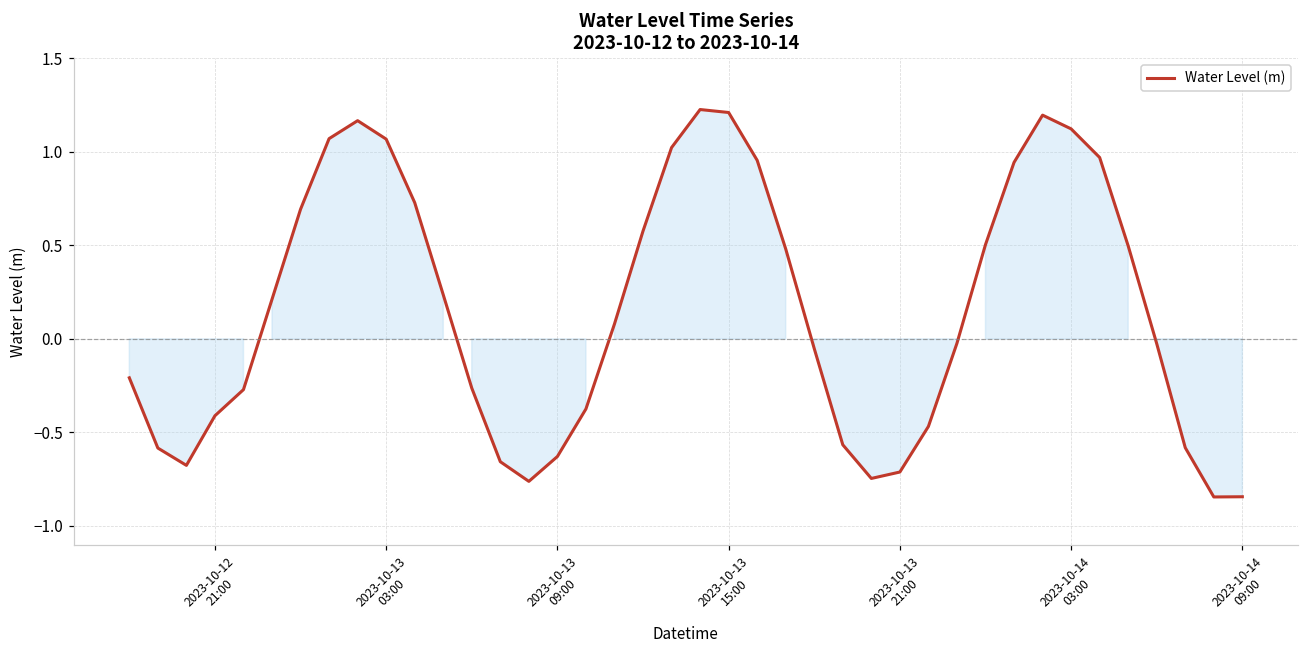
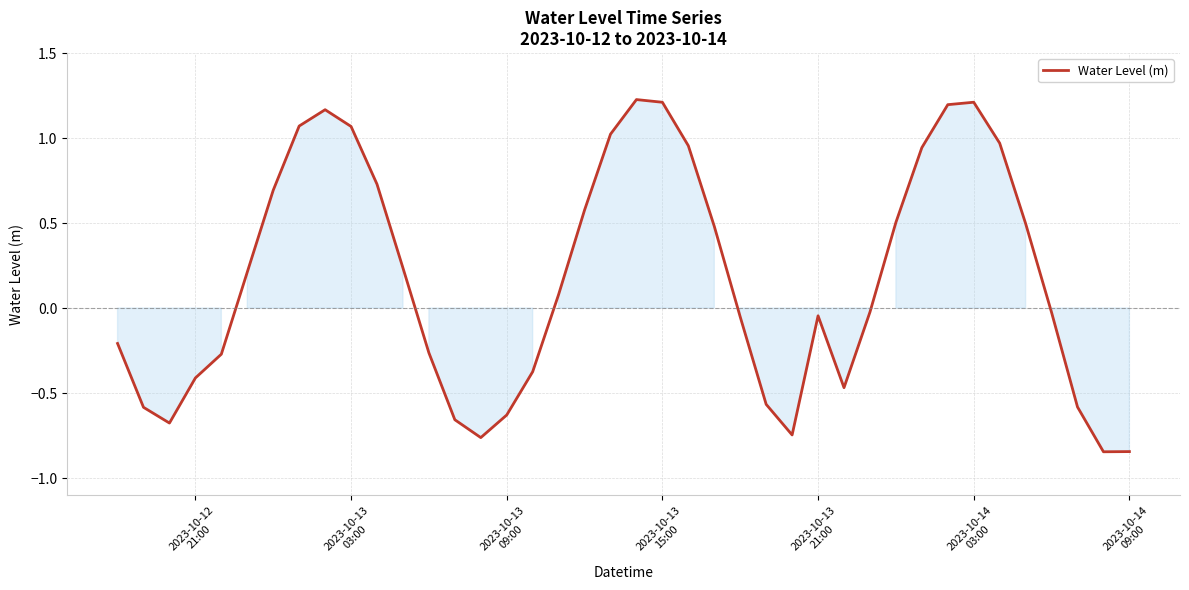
2023-10-13 21:00: -0.71 -> -0.05
2023-10-14 03:00: 1.12 -> 1.21
